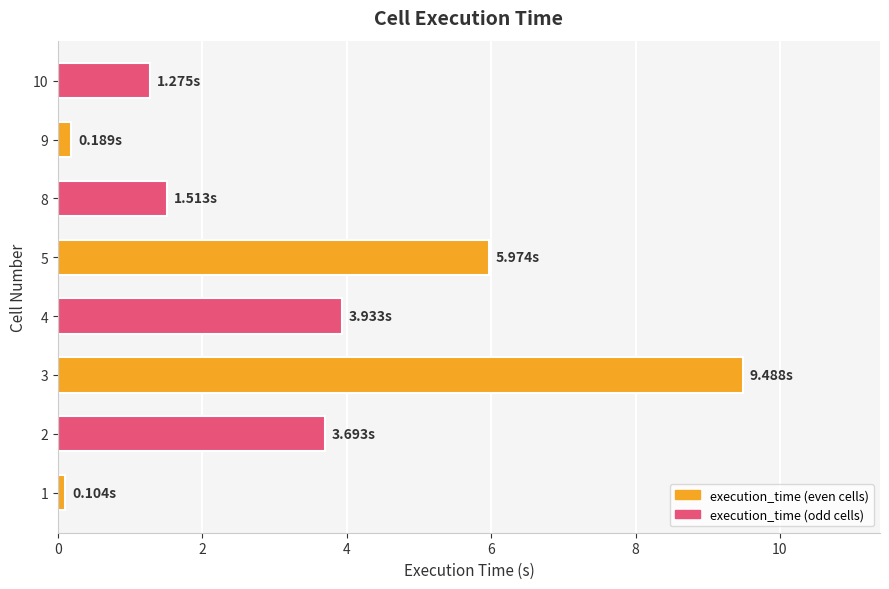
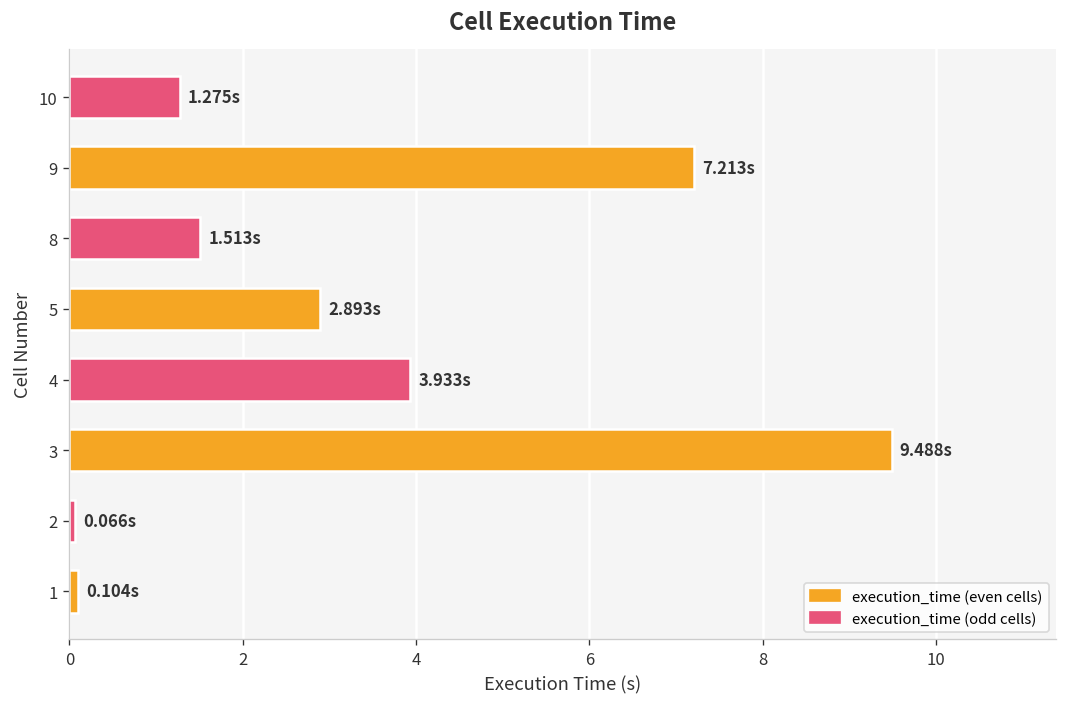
9: 0.189s -> 7.213s
5: 5.974s -> 2.893s
2: 3.693s -> 0.066s
